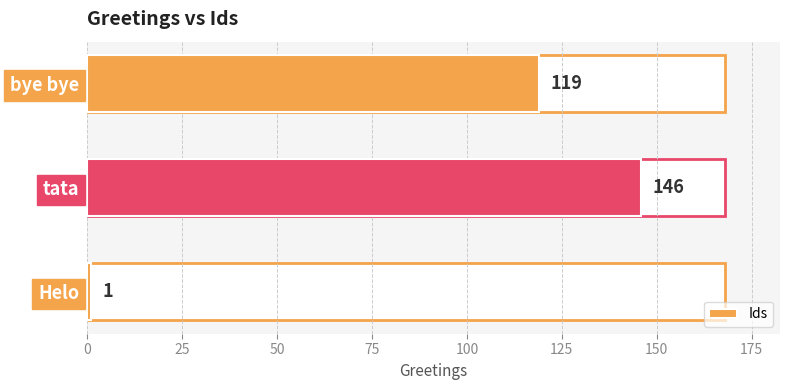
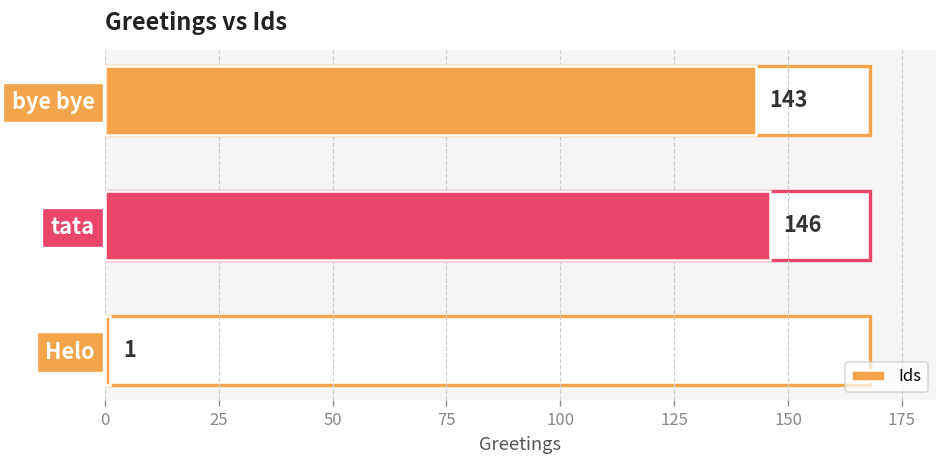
Ids, bye bye: 119 -> 143
